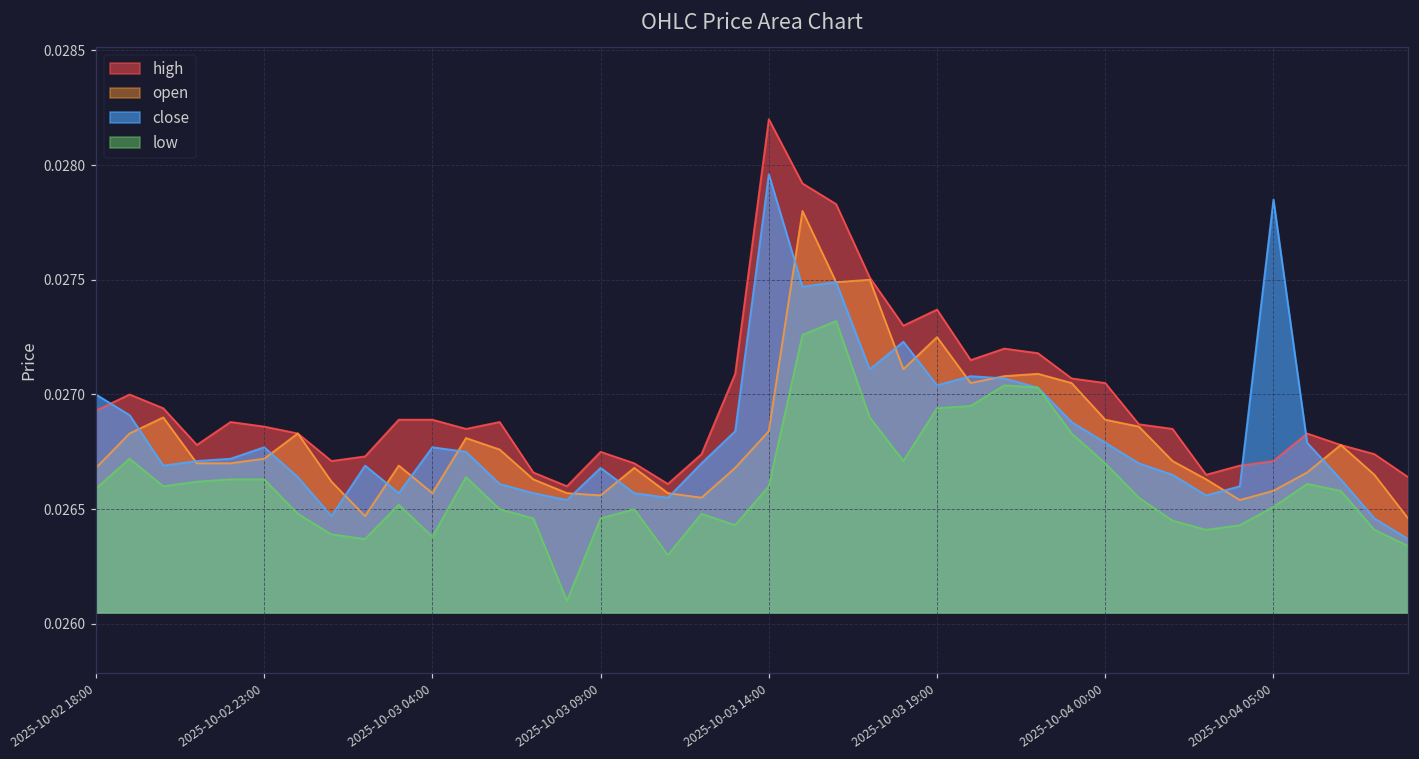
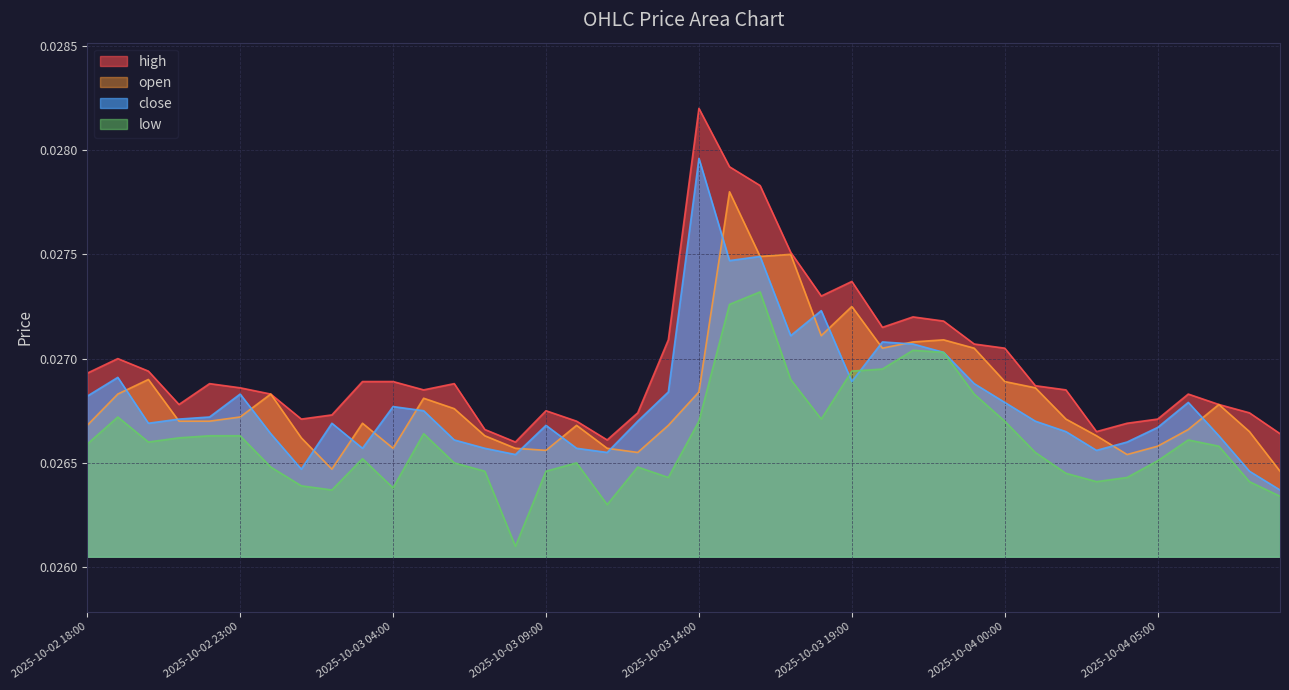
close, 2025-10-02 18:00: 0.02700 -> 0.02682
close, 2025-10-02 23:00: 0.02677 -> 0.02683
low, 2025-10-03 14:00: 0.0266 -> 0.0267
close, 2025-10-03 19:00: 0.02704 -> 0.02689
close, 2025-10-04 05:00: 0.02785 -> 0.02667
